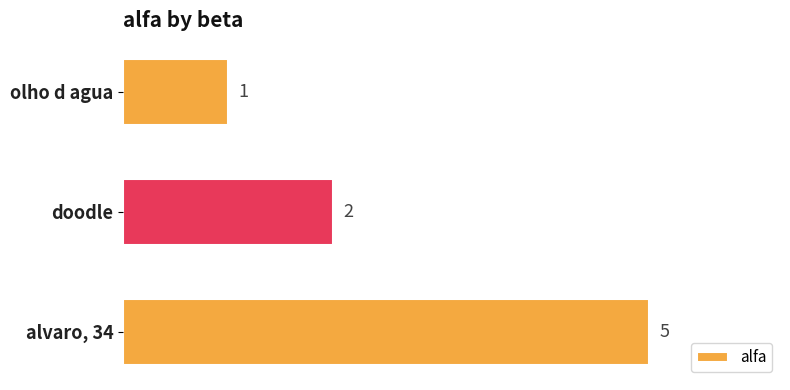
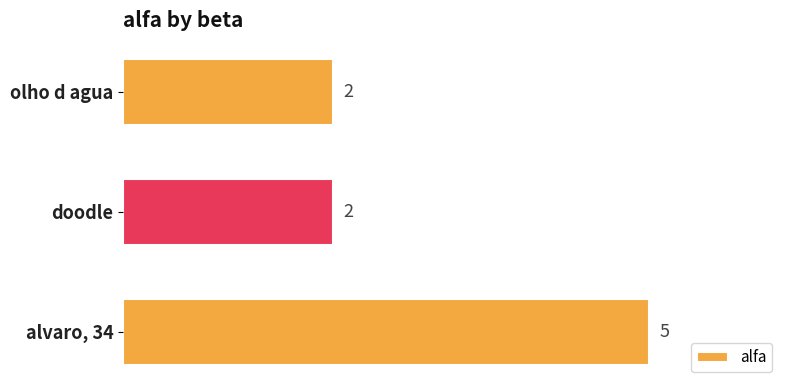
olho d agua: 1 -> 2
